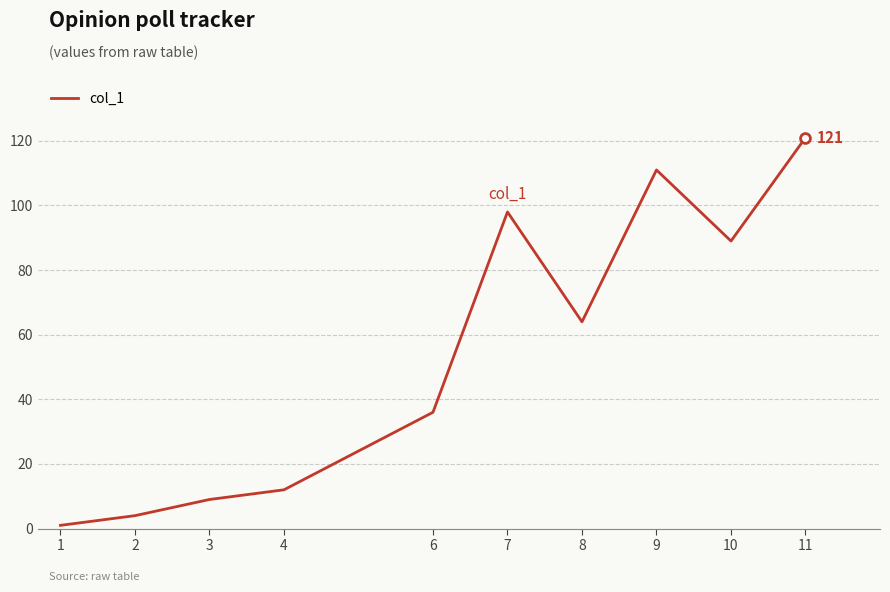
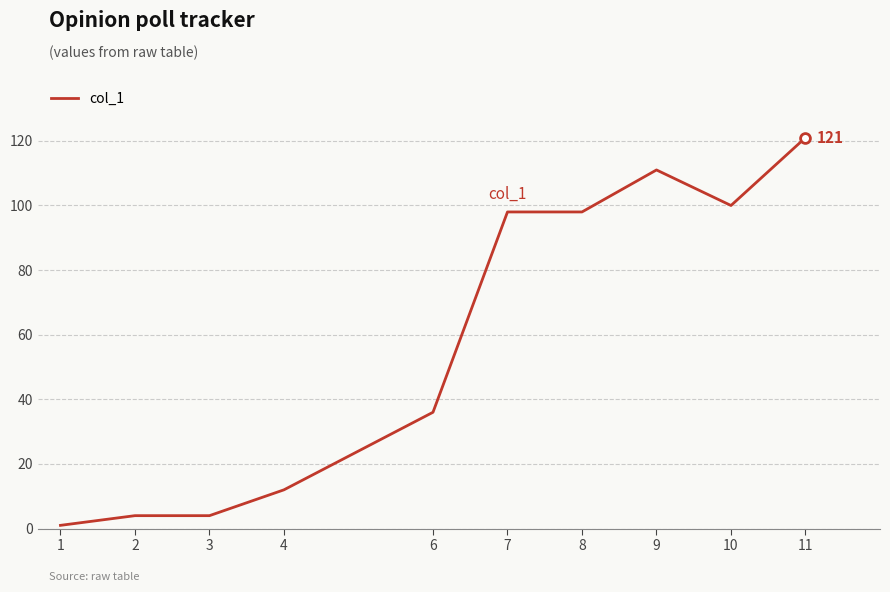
col_1, 3: 9 -> 4
col_1, 8: 64 -> 98
col_1, 10: 89 -> 100
